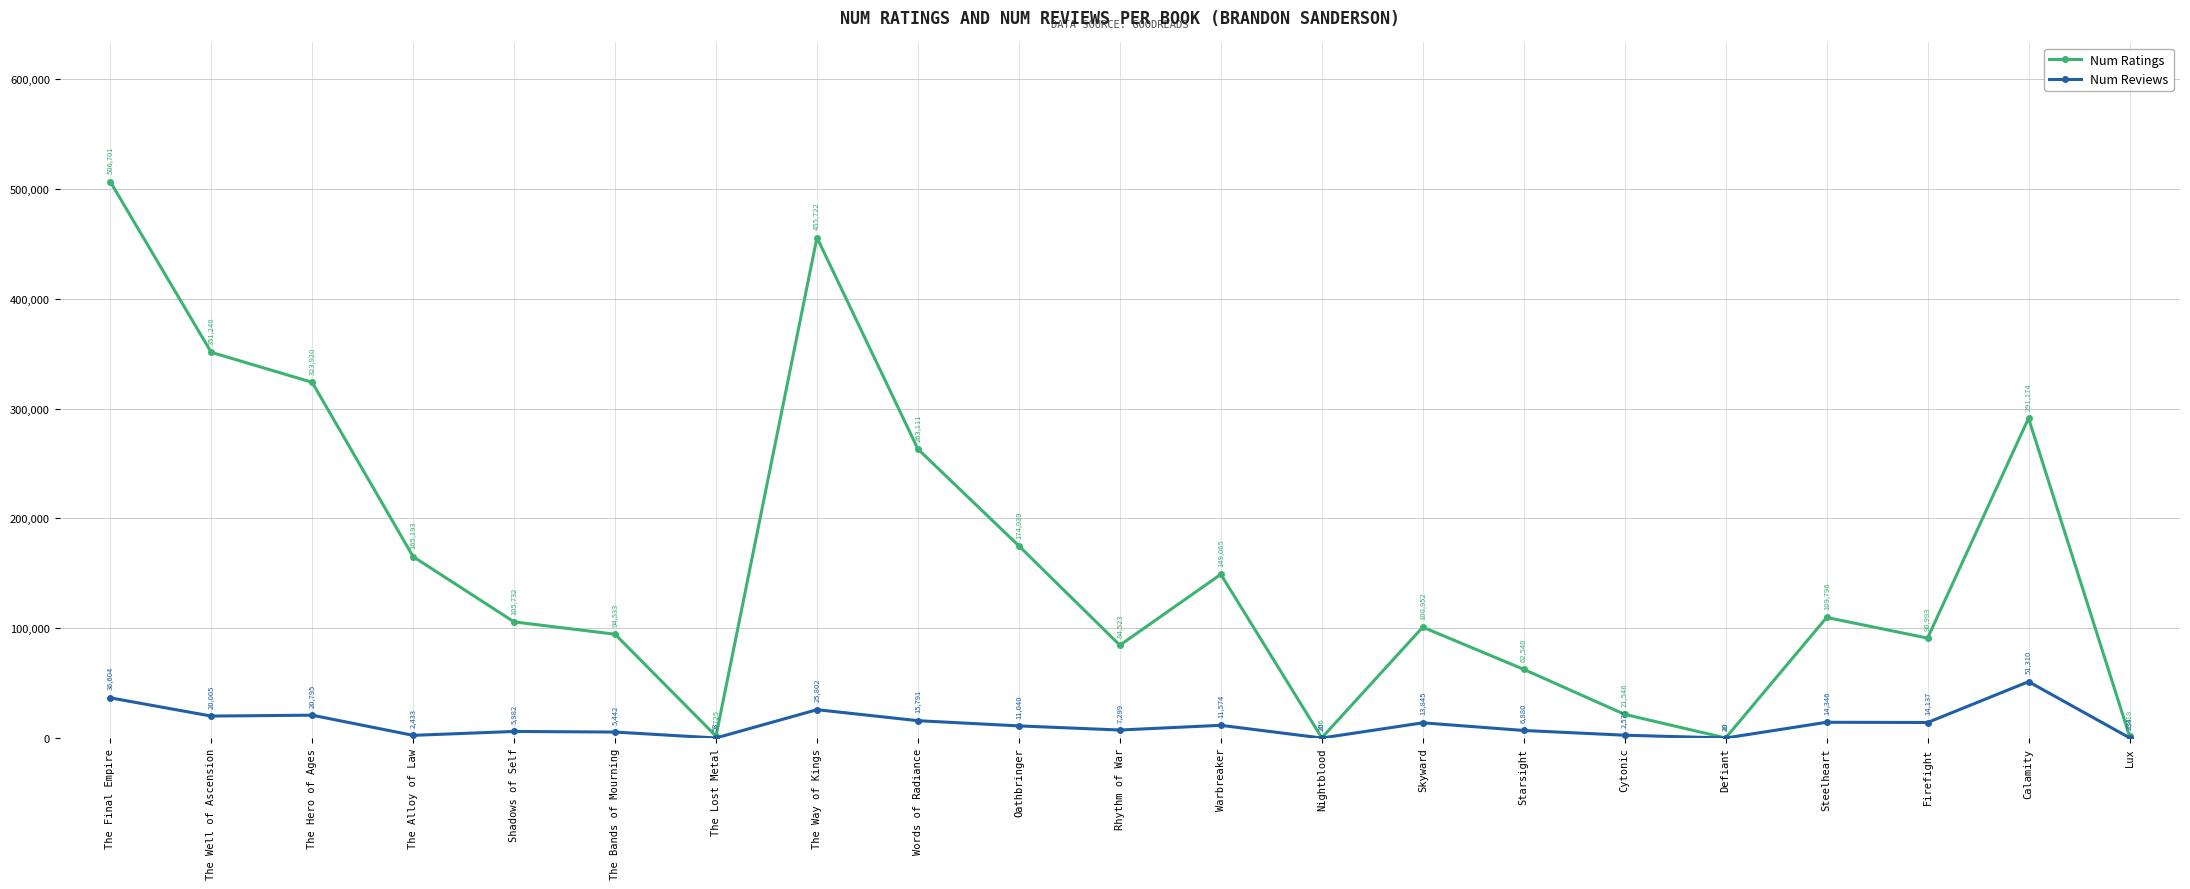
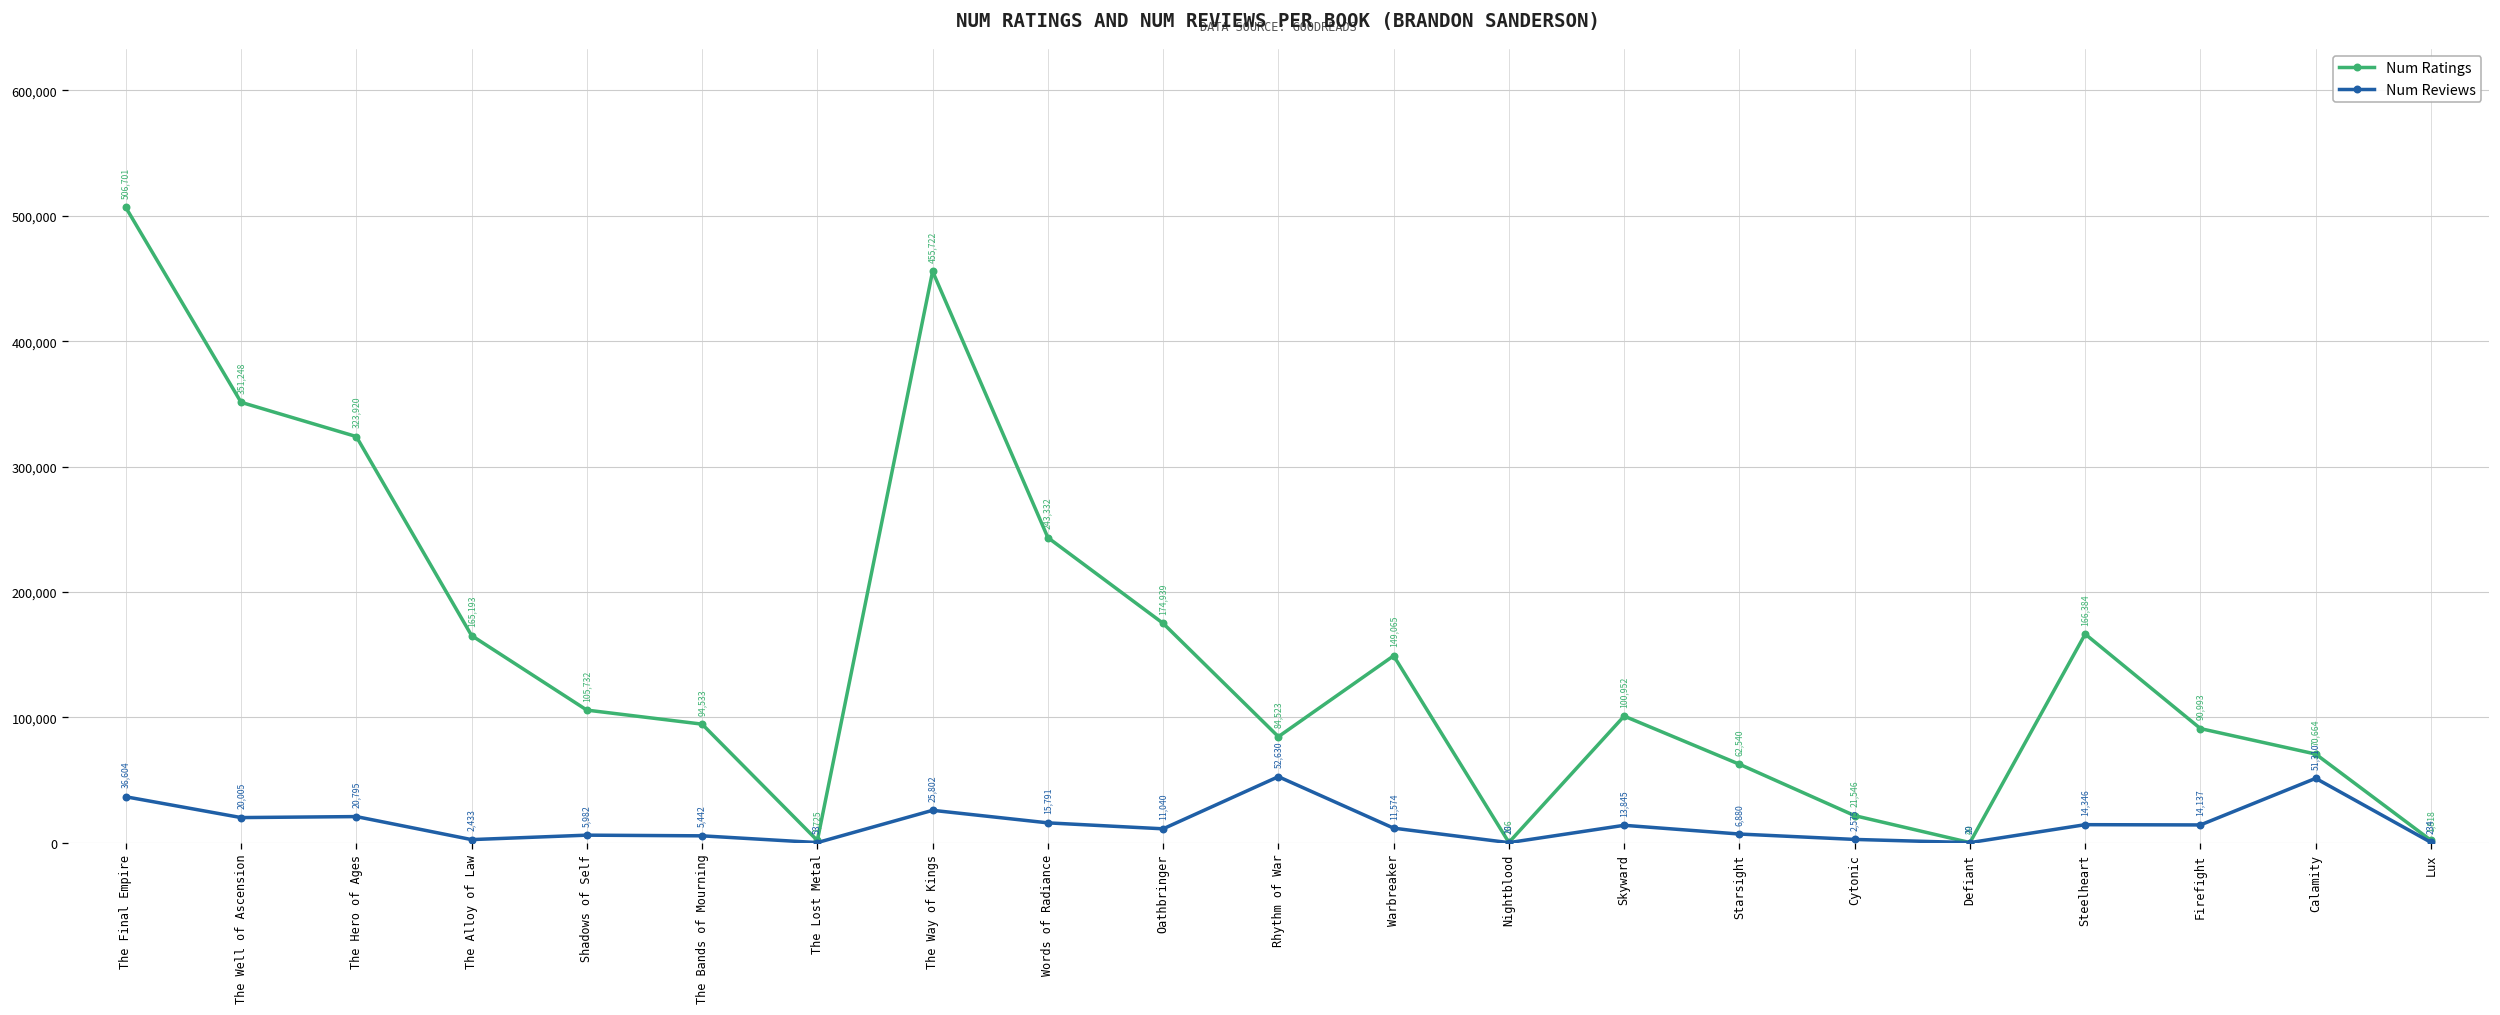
Num Ratings, Words of Radiance: 263,111 -> 243,332
Num Reviews, Rhythm of War: 7,299 -> 52,630
Num Ratings, Steelheart: 109,796 -> 166,384
Num Ratings, Calamity: 291,174 -> 70,664
